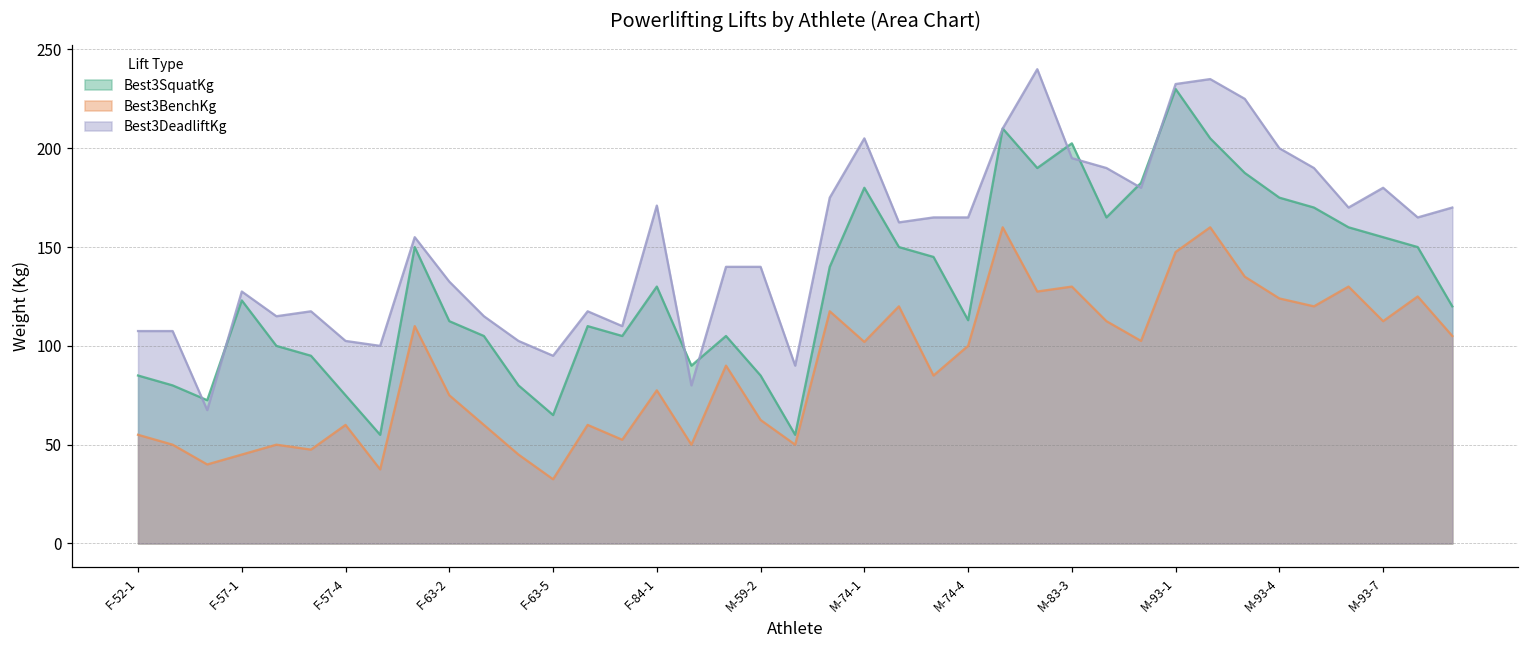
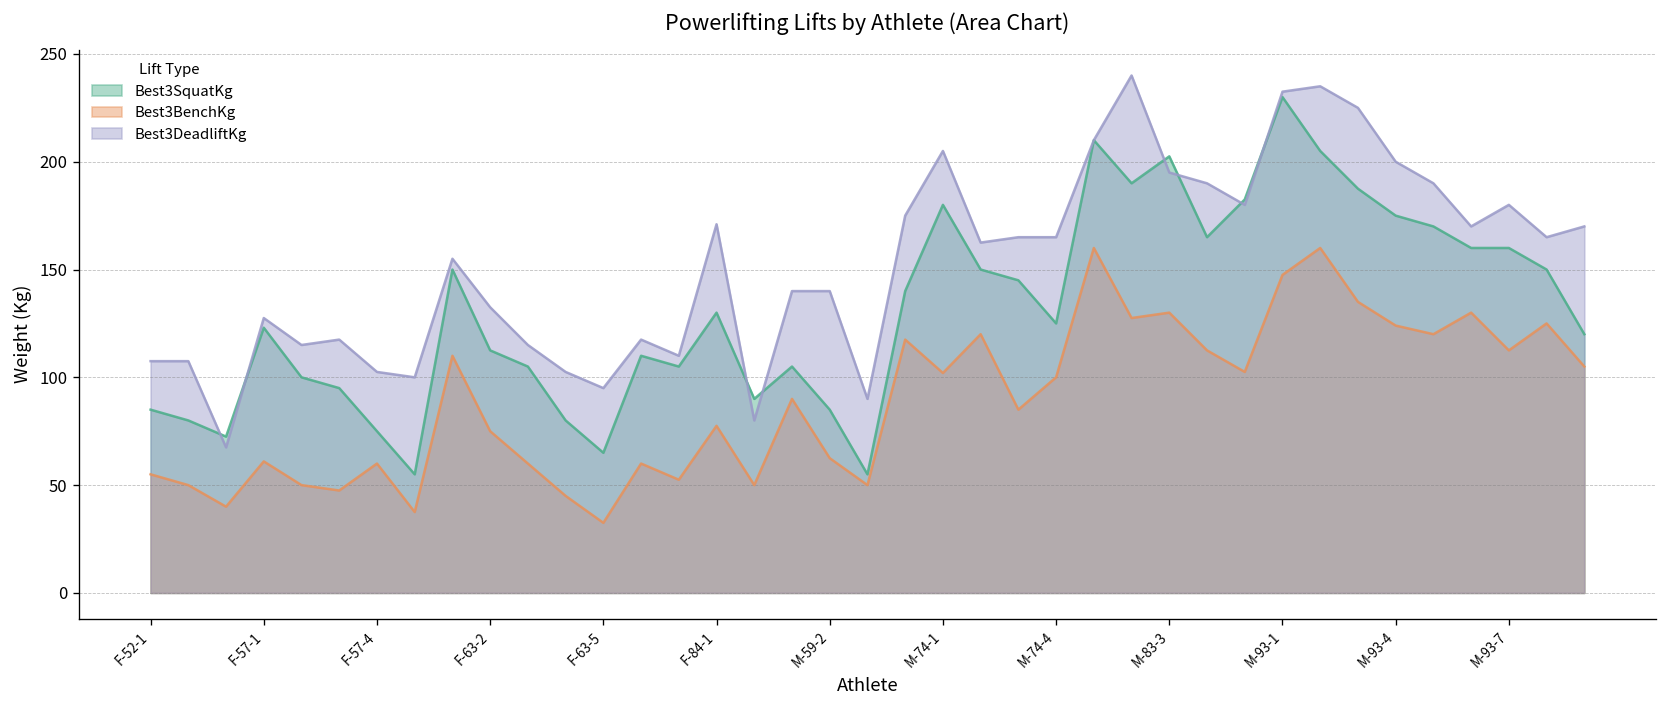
Best3BenchKg, F-57-1: 45 -> 61
Best3SquatKg, M-74-4: 113 -> 125
Best3SquatKg, M-93-7: 155 -> 160
